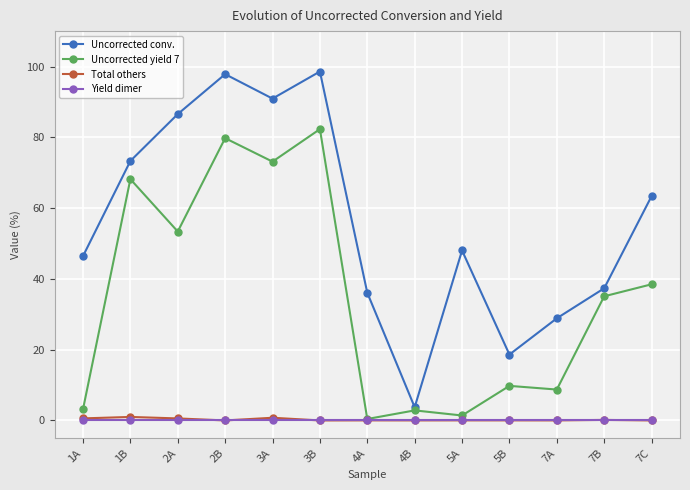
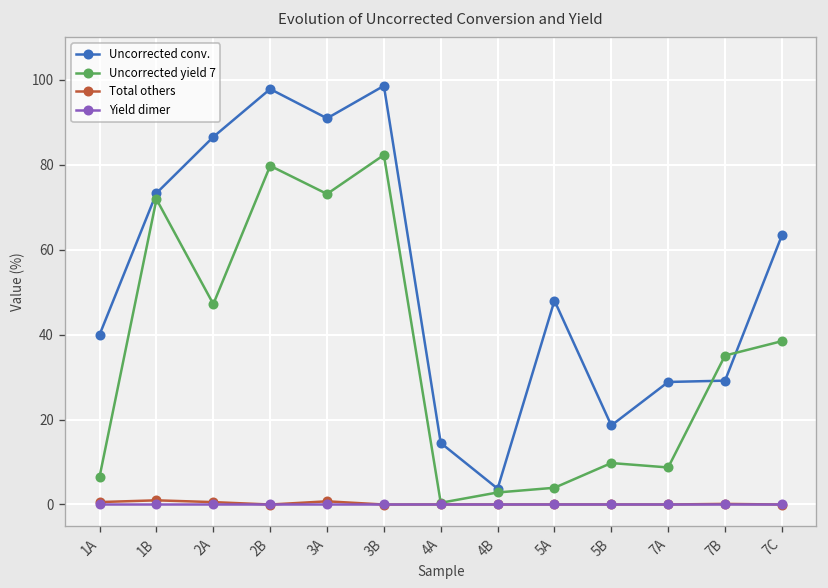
Uncorrected conv., 1A: 46 -> 40
Uncorrected yield 7, 1A: 3 -> 7
Uncorrected yield 7, 1B: 68 -> 72
Uncorrected yield 7, 2A: 53 -> 47
Uncorrected conv., 4A: 36 -> 14
Uncorrected yield 7, 5A: 1 -> 4
Uncorrected conv., 7B: 37 -> 29
